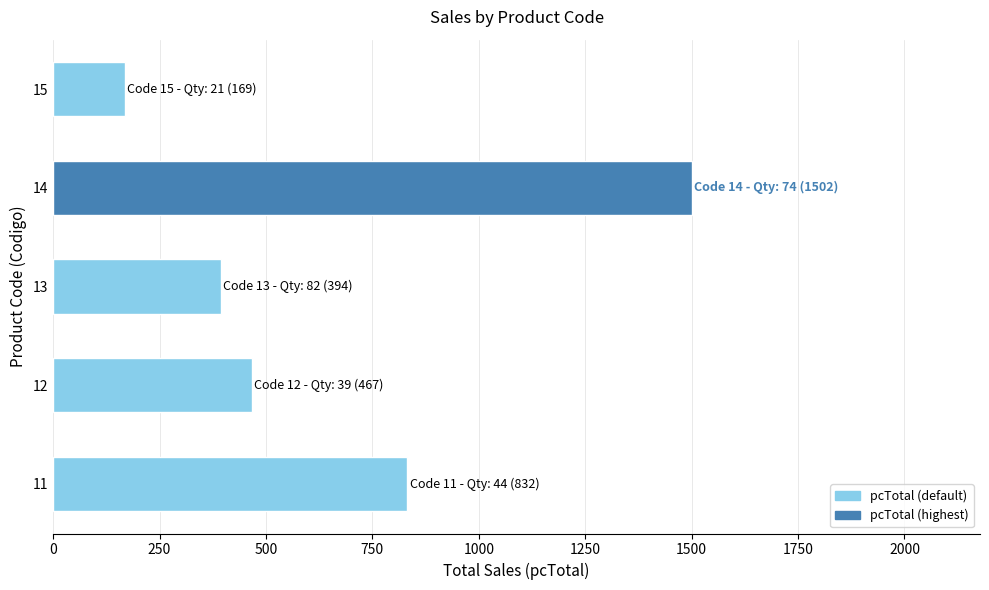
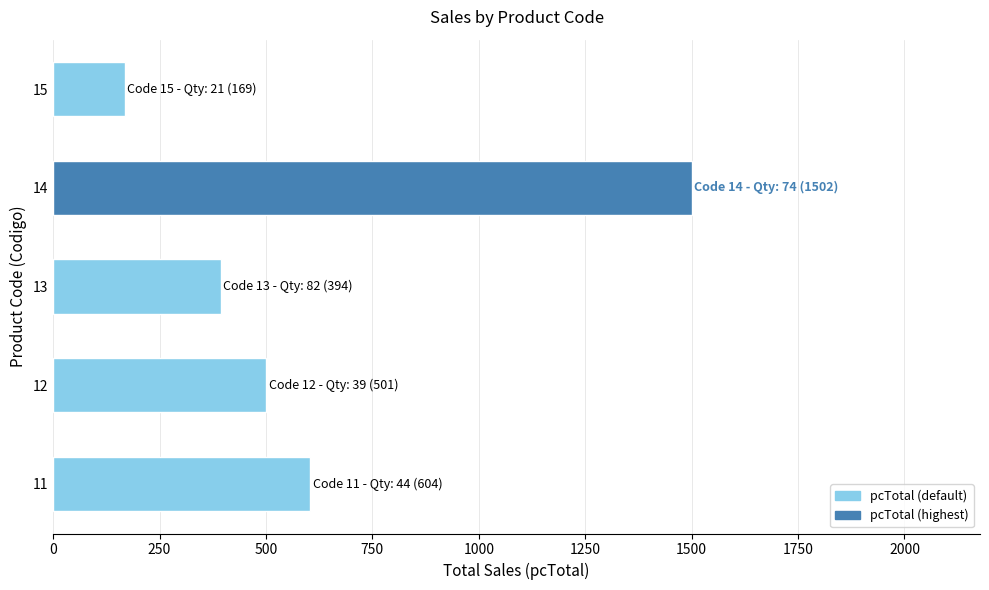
12: (467) -> (501)
11: (832) -> (604)
